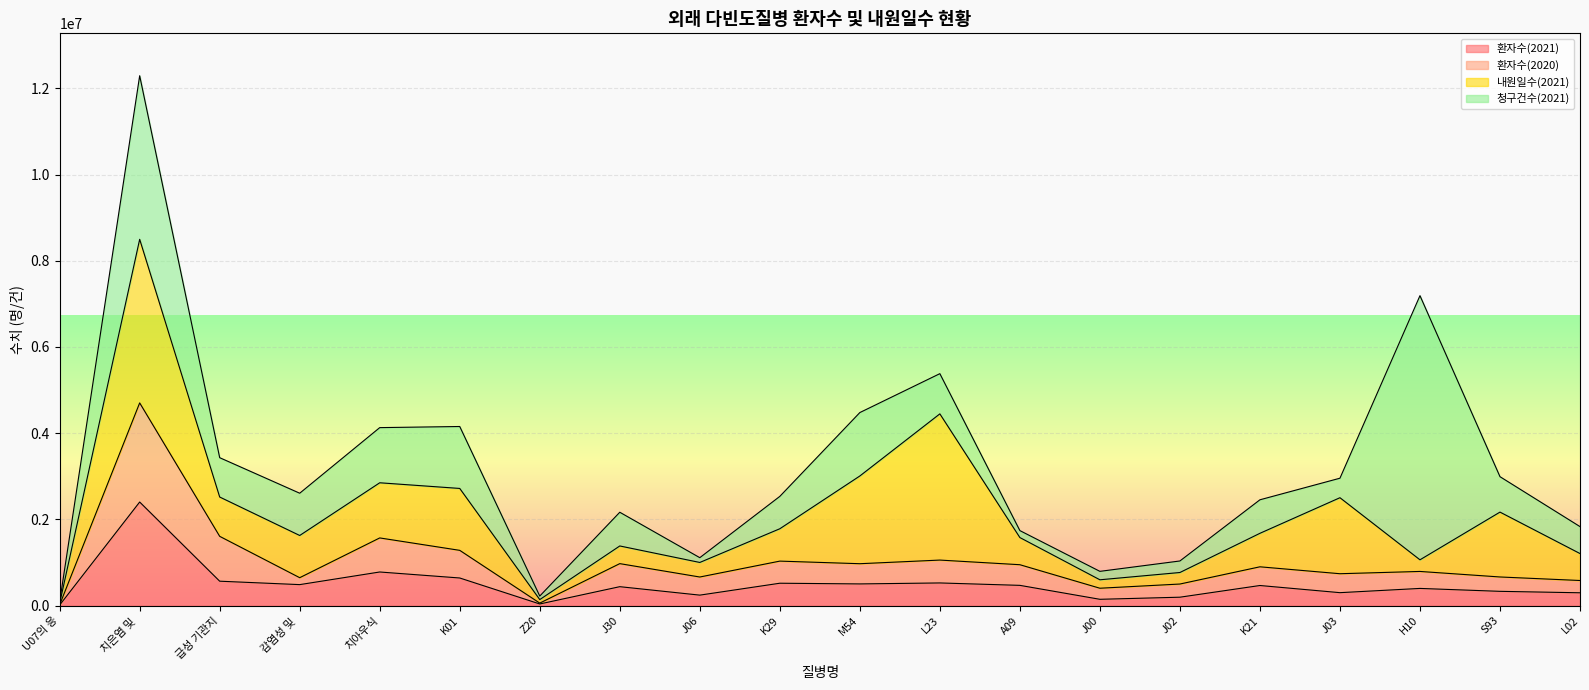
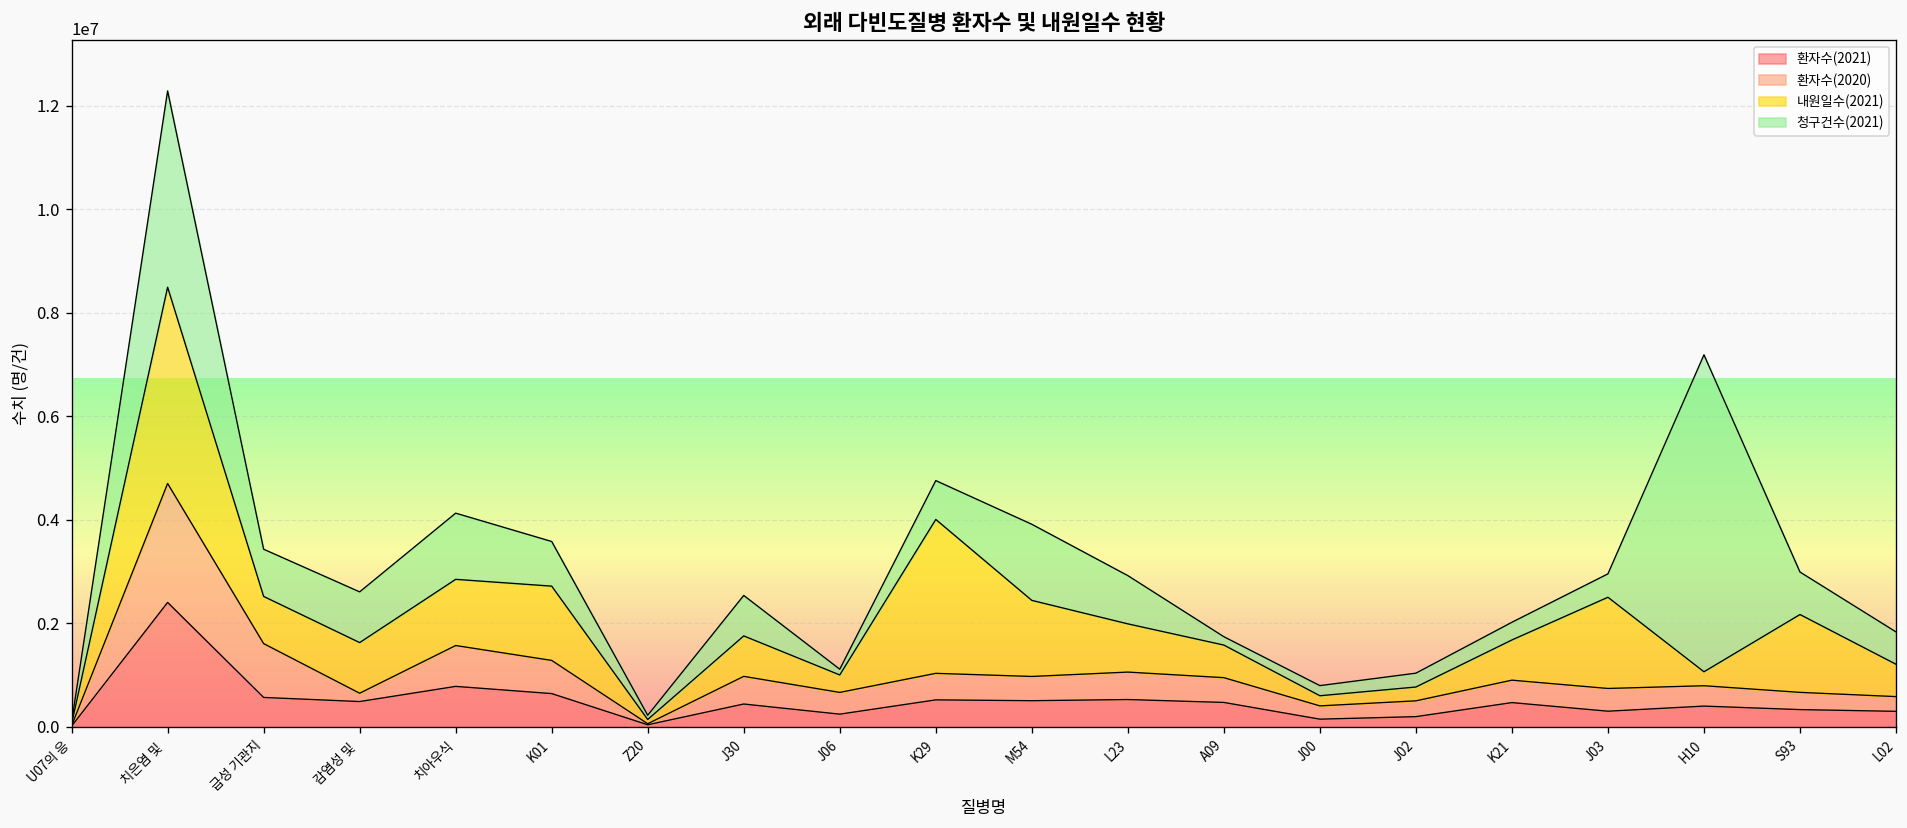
청구건수(2021), K01: 1400000 -> 900000
내원일수(2021), J30: 400000 -> 800000
내원일수(2021), K29: 800000 -> 3000000
내원일수(2021), M54: 2000000 -> 1500000
내원일수(2021), L23: 3400000 -> 900000
청구건수(2021), K21: 800000 -> 300000
